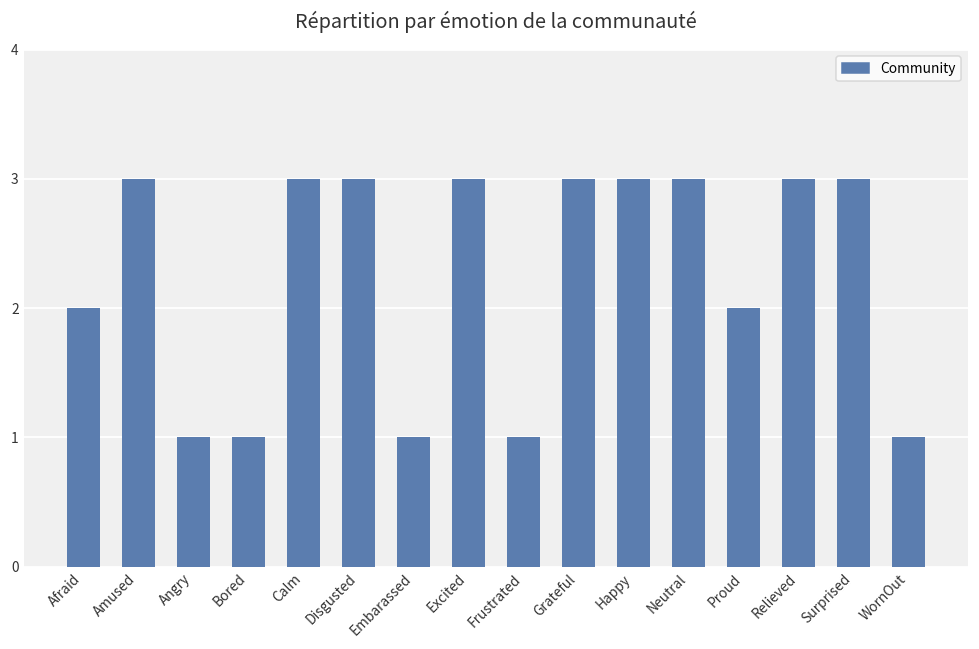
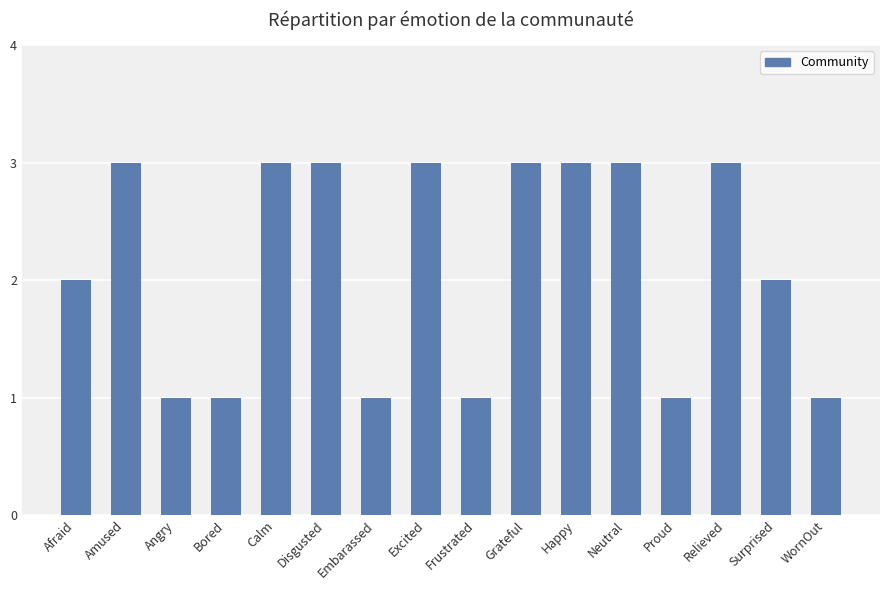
Proud: 2 -> 1
Surprised: 3 -> 2
